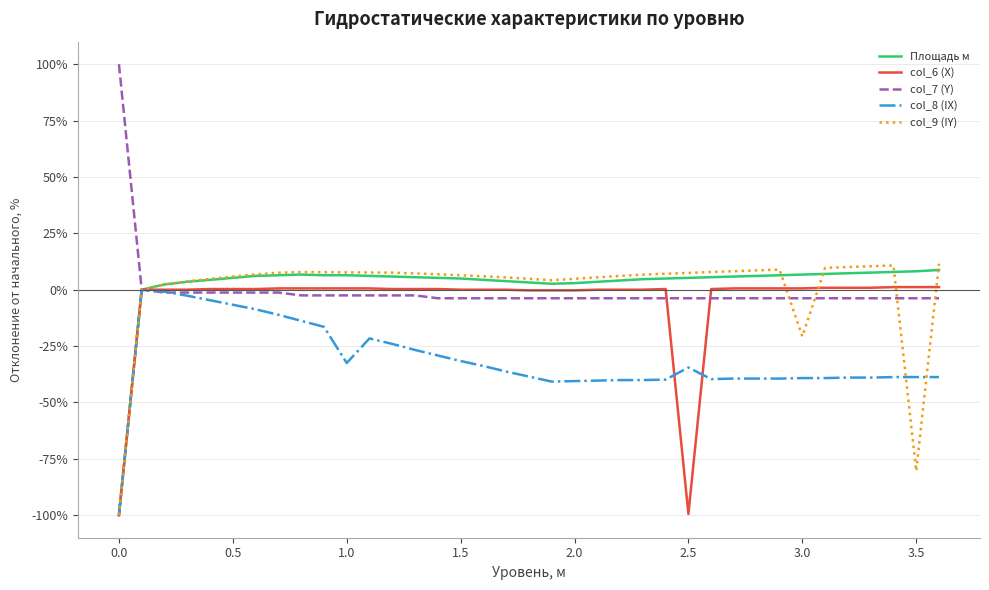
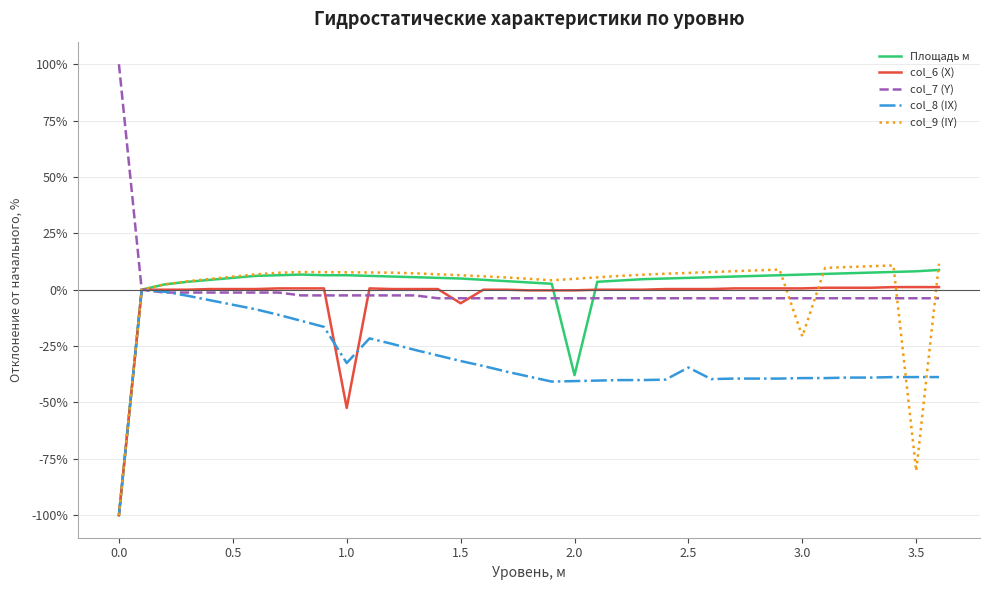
col_6 (X), 1.0: 1% -> -52%
col_6 (X), 1.5: 0% -> -6%
Площадь м, 2.0: 3% -> -38%
col_6 (X), 2.5: -99% -> 0%
